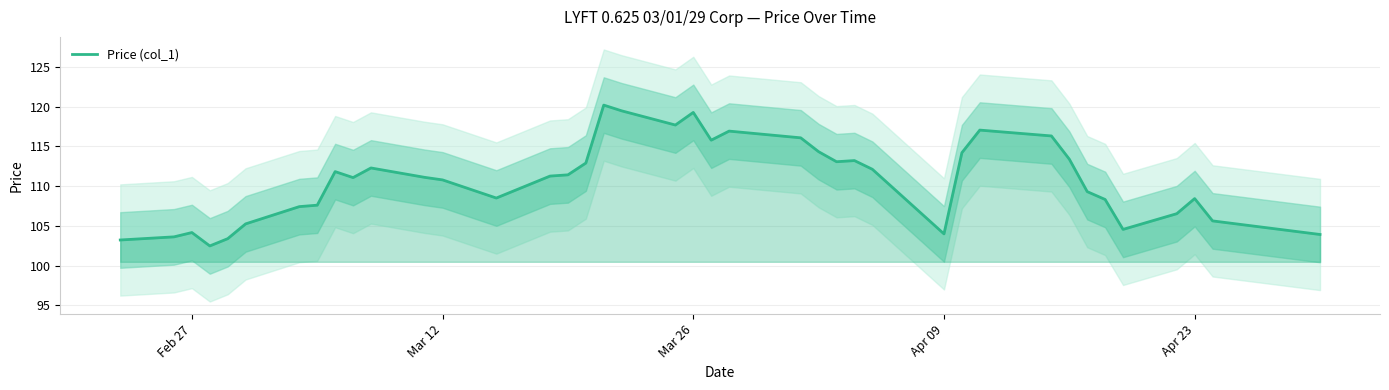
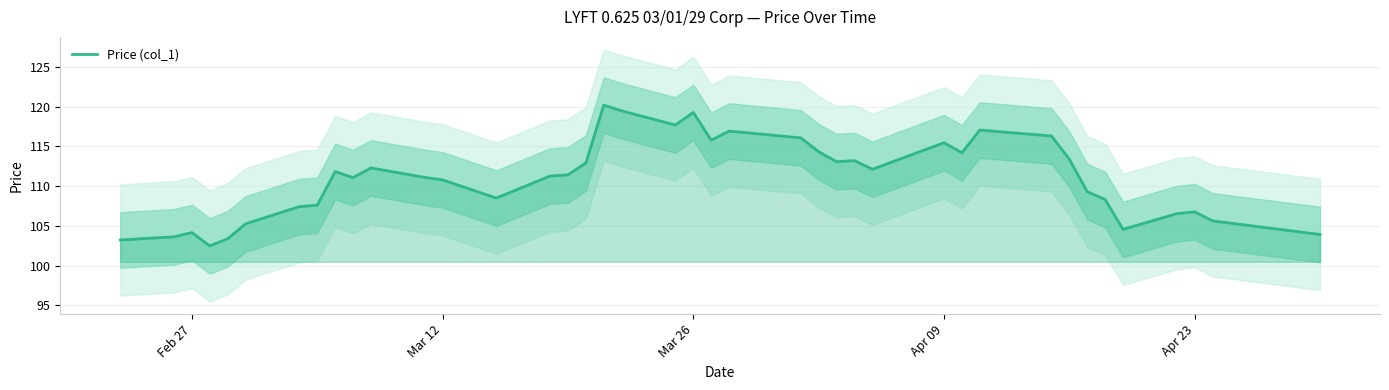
Price (col_1), Apr 09: 104 -> 115
Price (col_1), Apr 23: 108 -> 107
